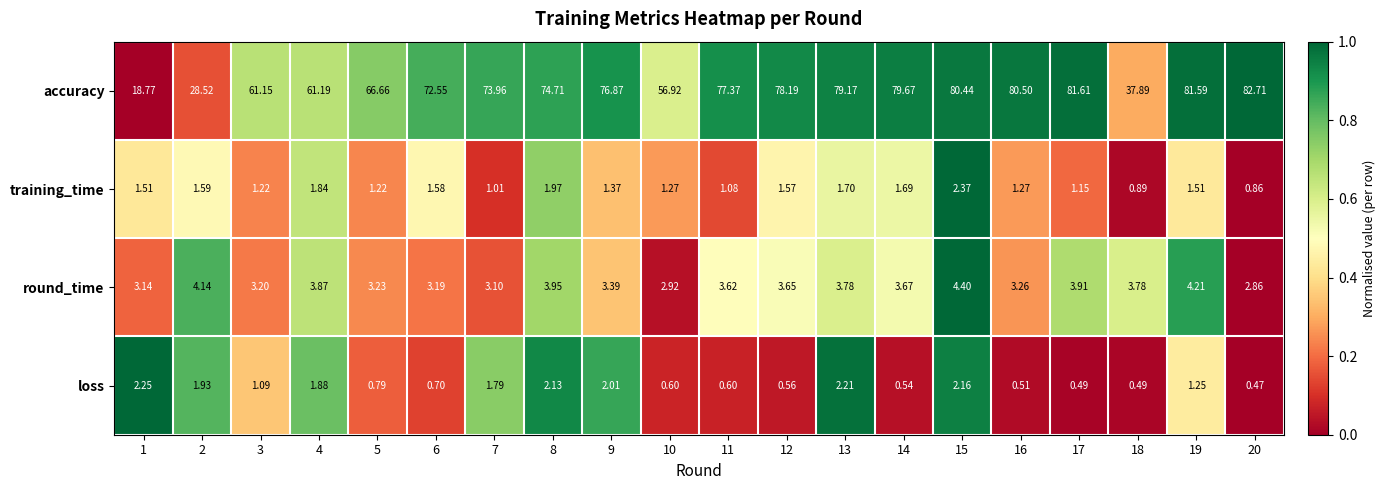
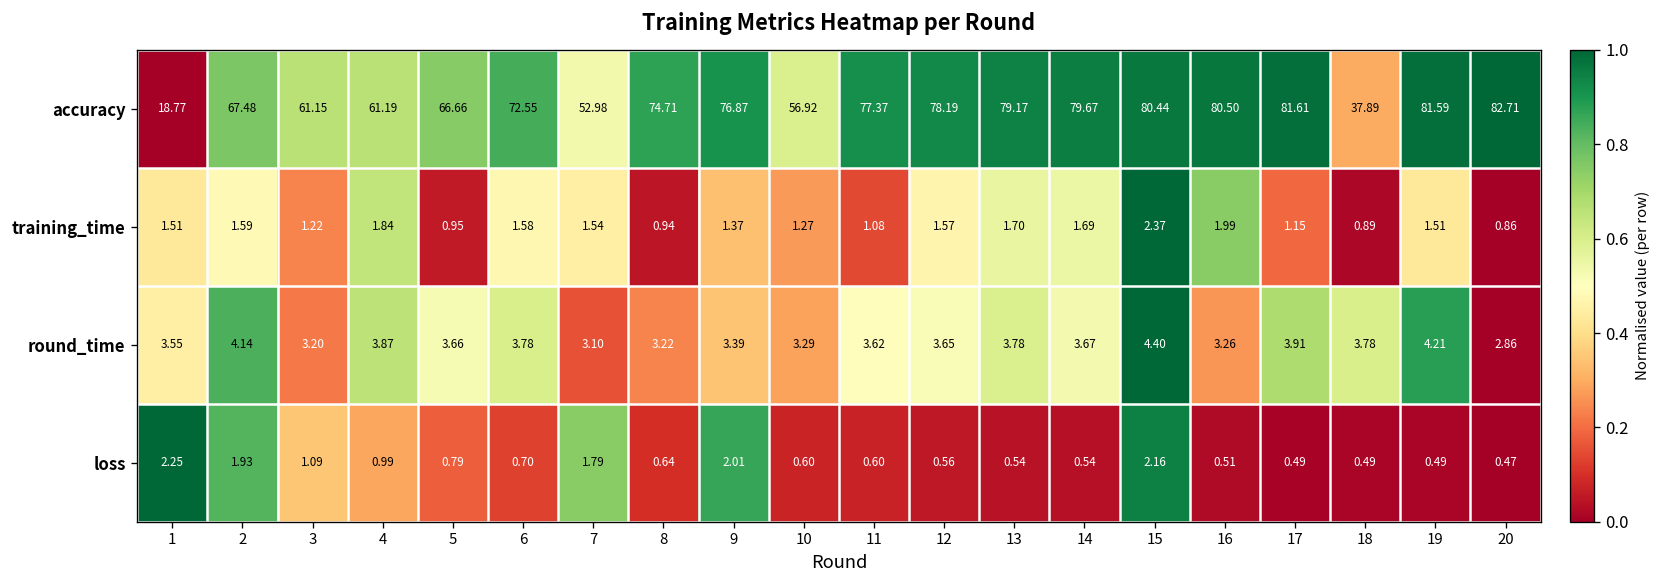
accuracy, 2: 28.52 -> 67.48
accuracy, 7: 73.96 -> 52.98
training_time, 5: 1.22 -> 0.95
training_time, 7: 1.01 -> 1.54
training_time, 8: 1.97 -> 0.94
training_time, 16: 1.27 -> 1.99
round_time, 1: 3.14 -> 3.55
round_time, 5: 3.23 -> 3.66
round_time, 6: 3.19 -> 3.78
round_time, 8: 3.95 -> 3.22
round_time, 10: 2.92 -> 3.29
loss, 4: 1.88 -> 0.99
loss, 8: 2.13 -> 0.64
loss, 13: 2.21 -> 0.54
loss, 19: 1.25 -> 0.49
